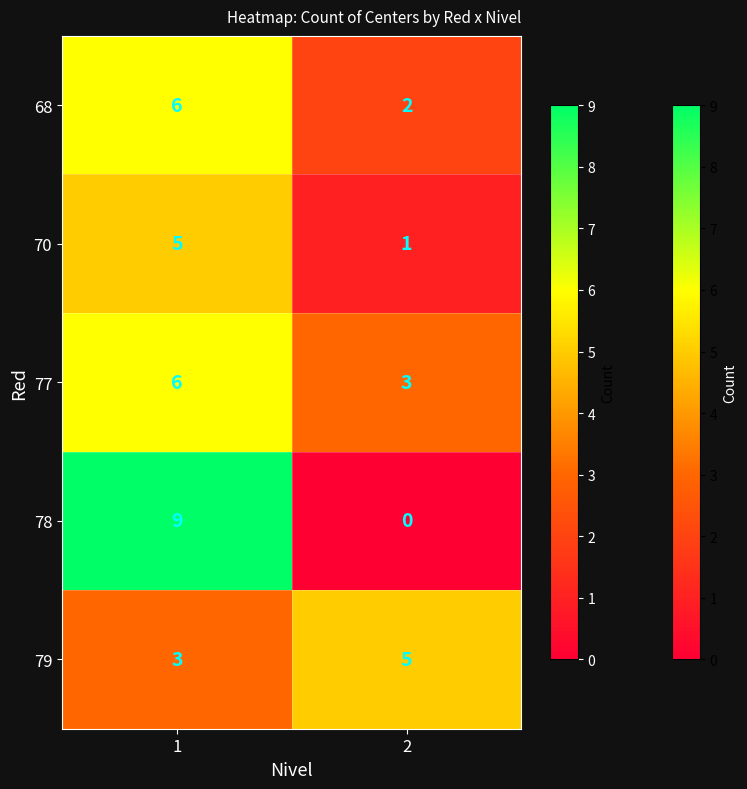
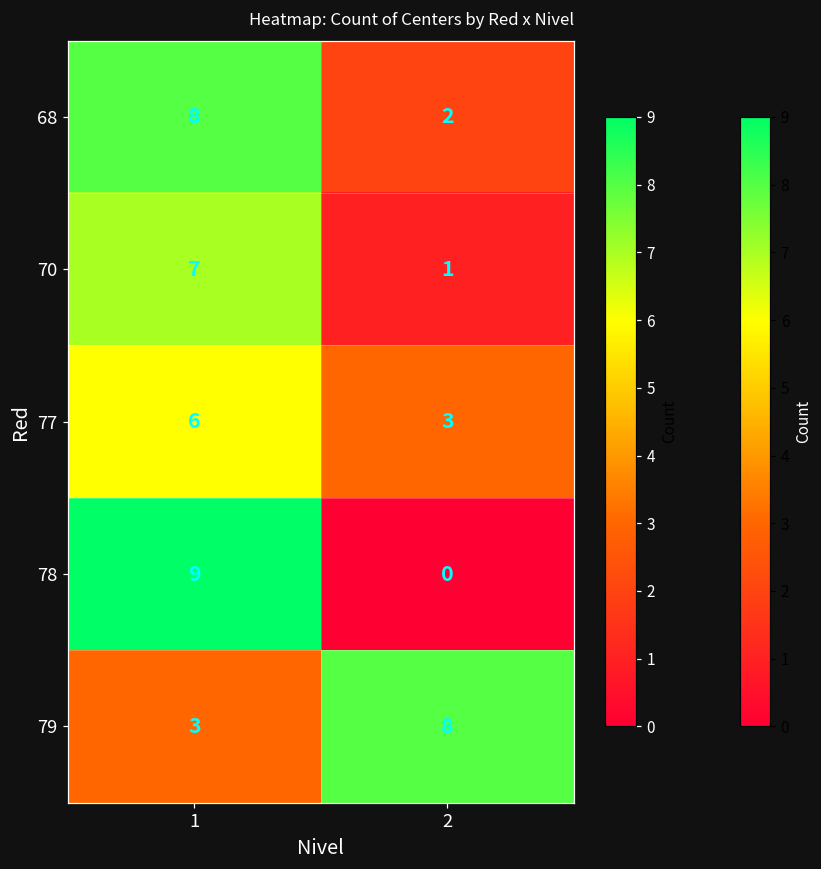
68, 1: 6 -> 8
70, 1: 5 -> 7
79, 2: 5 -> 8
